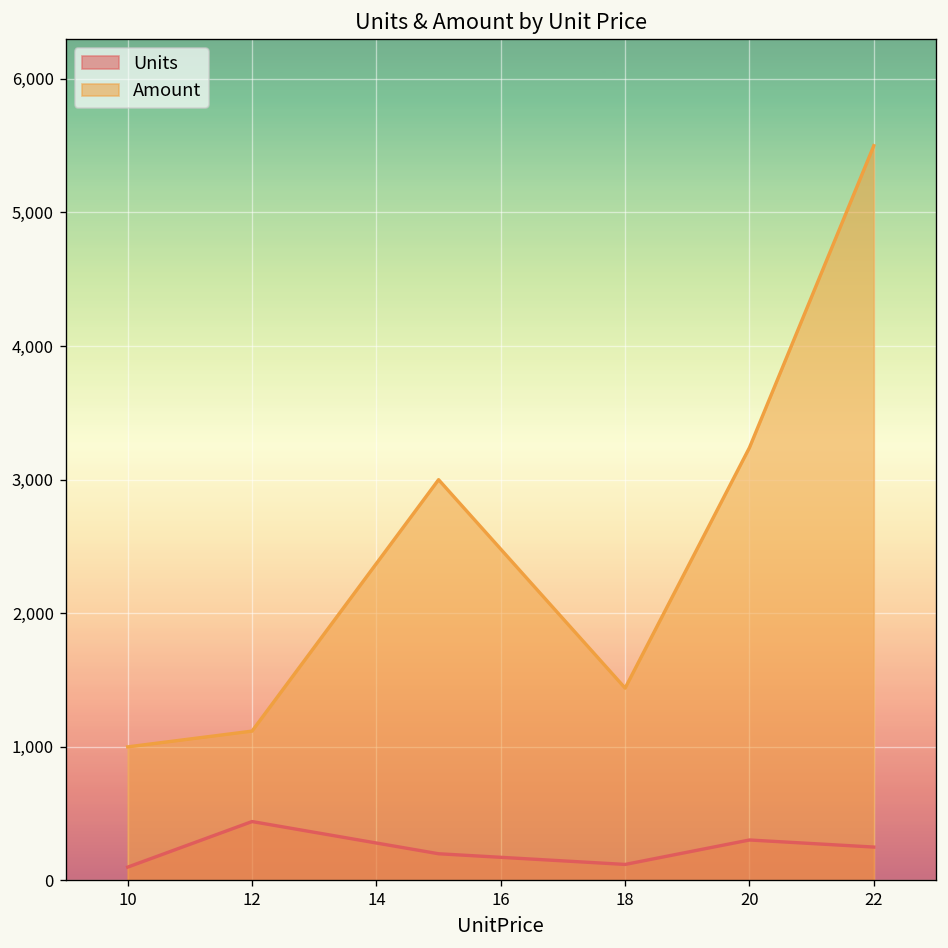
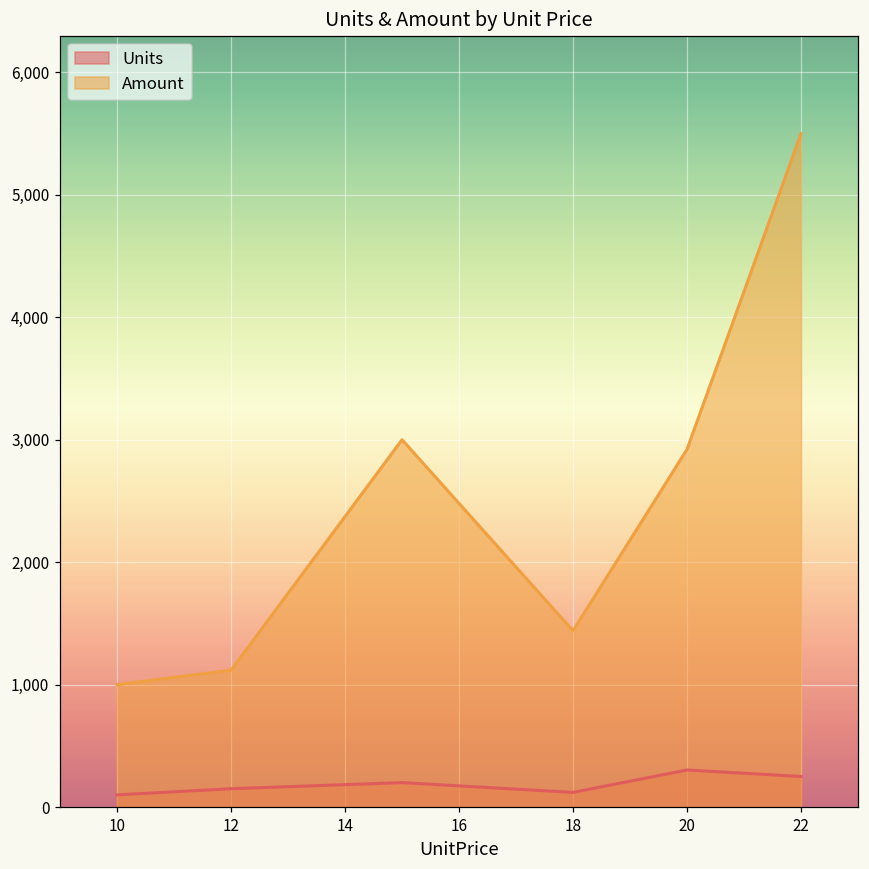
Units, 12: 440 -> 150
Amount, 20: 3,240 -> 2,920
